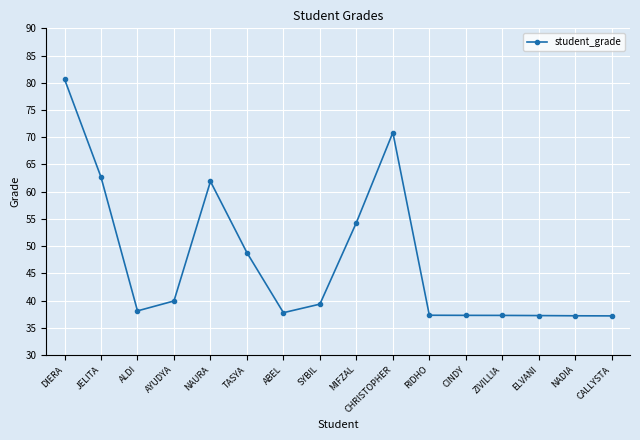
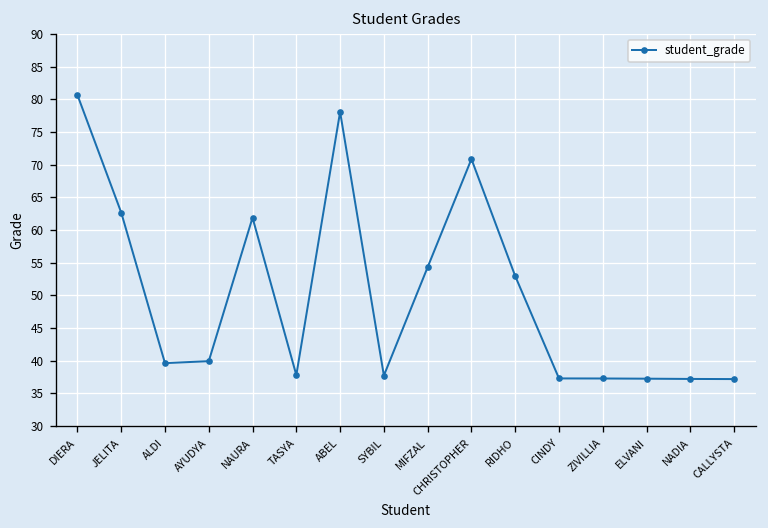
ALDI: 38 -> 40
TASYA: 49 -> 38
ABEL: 38 -> 78
SYBIL: 39 -> 38
RIDHO: 37 -> 53
